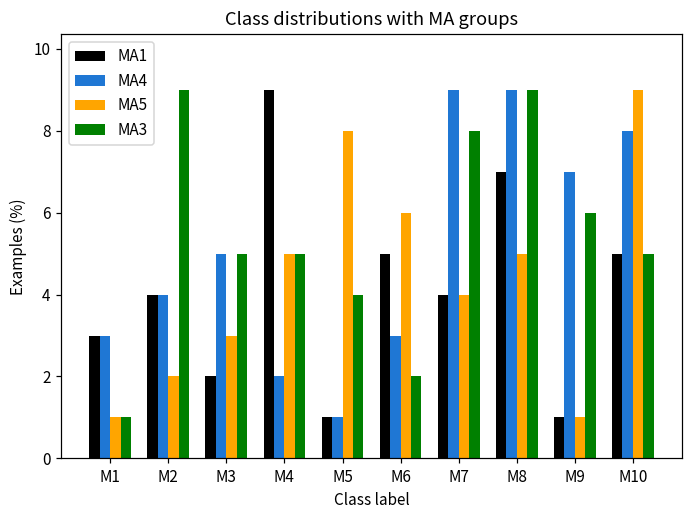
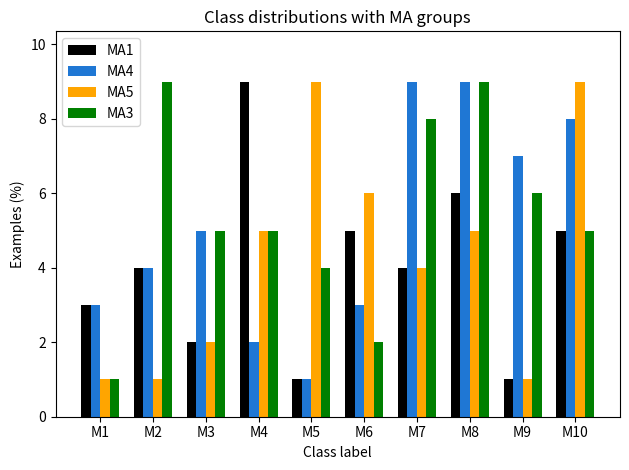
MA5, M2: 2 -> 1
MA5, M3: 3 -> 2
MA5, M5: 8 -> 9
MA1, M8: 7 -> 6
